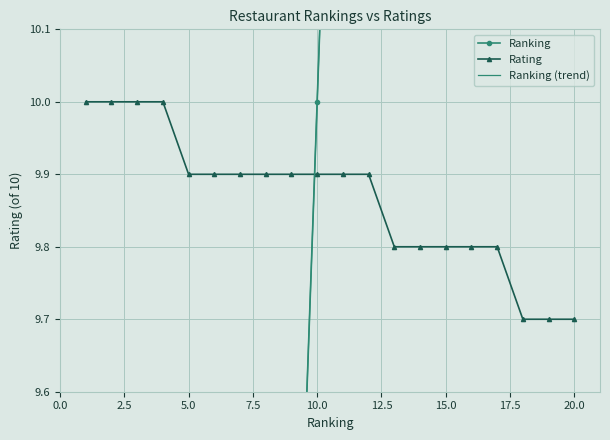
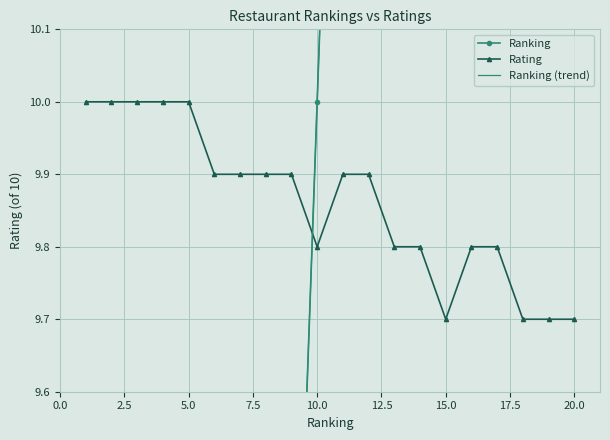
Rating, 5.0: 9.9 -> 10.0
Rating, 10.0: 9.9 -> 9.8
Rating, 15.0: 9.8 -> 9.7
